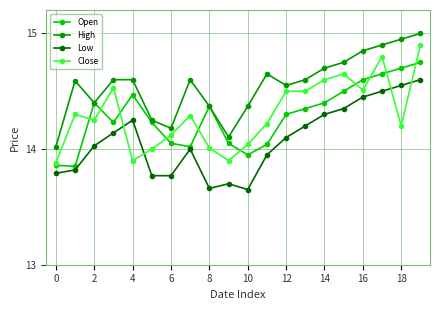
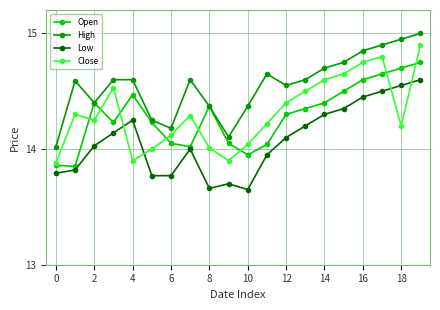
Close, 12: 14.5 -> 14.4
Close, 16: 14.51 -> 14.75
